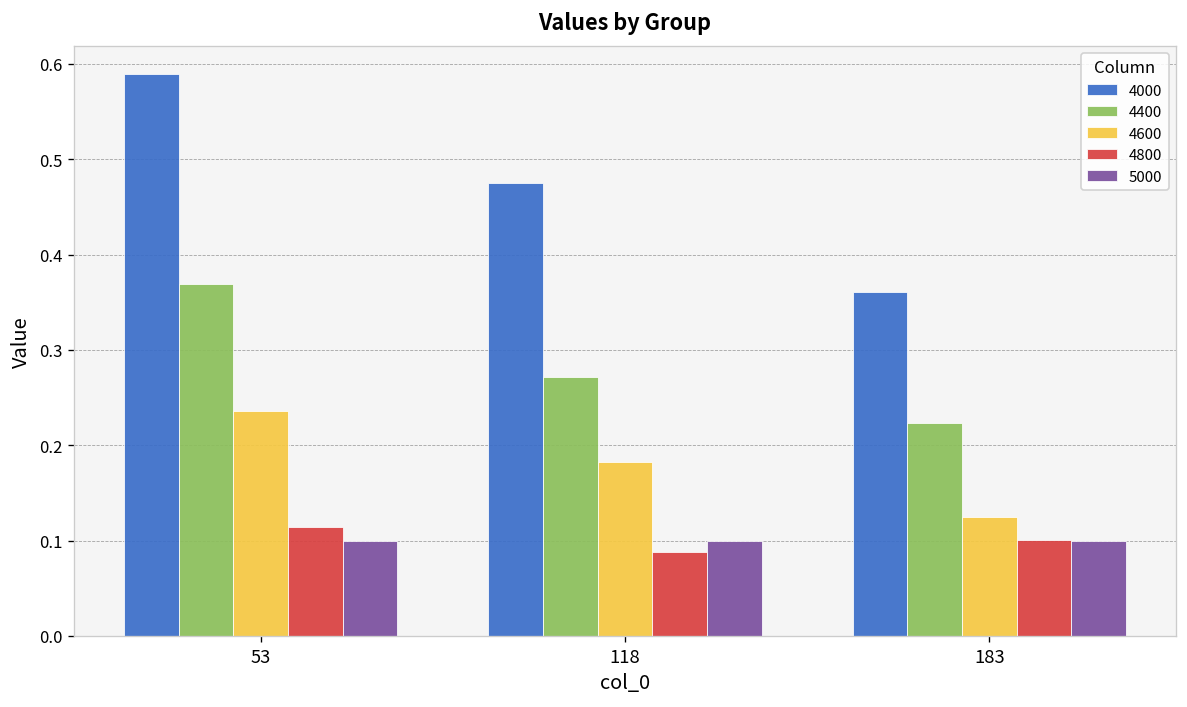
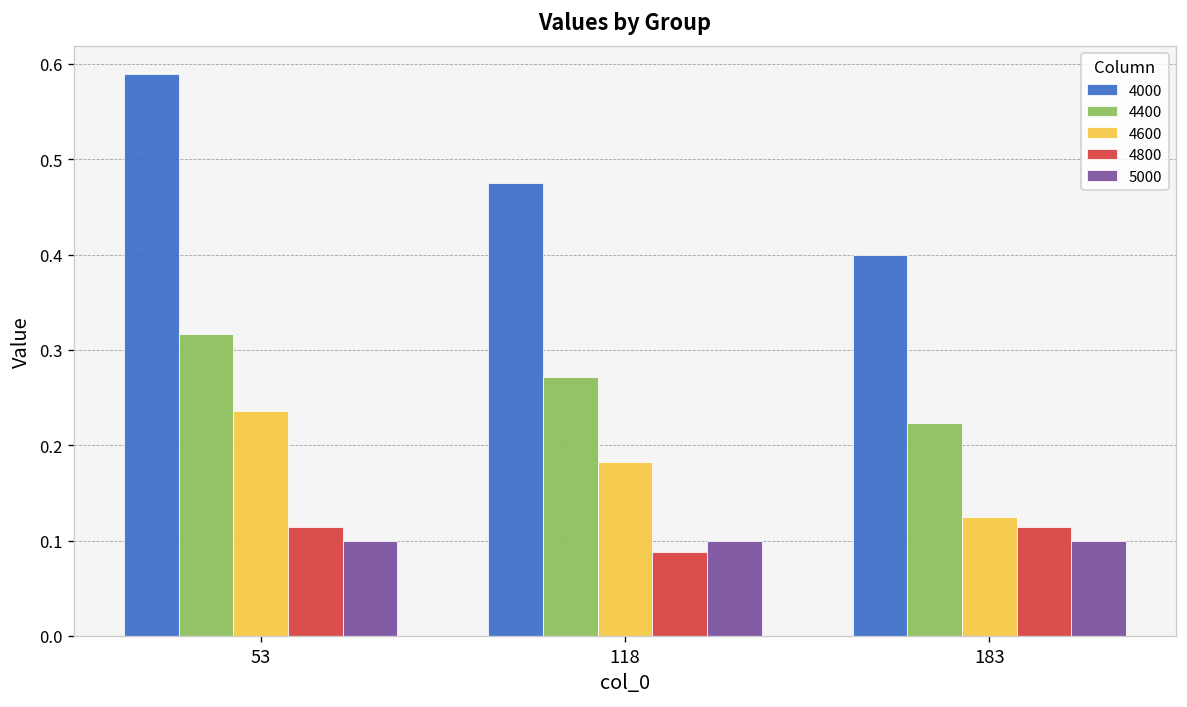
4400, 53: 0.37 -> 0.32
4000, 183: 0.36 -> 0.40
4800, 183: 0.10 -> 0.11
